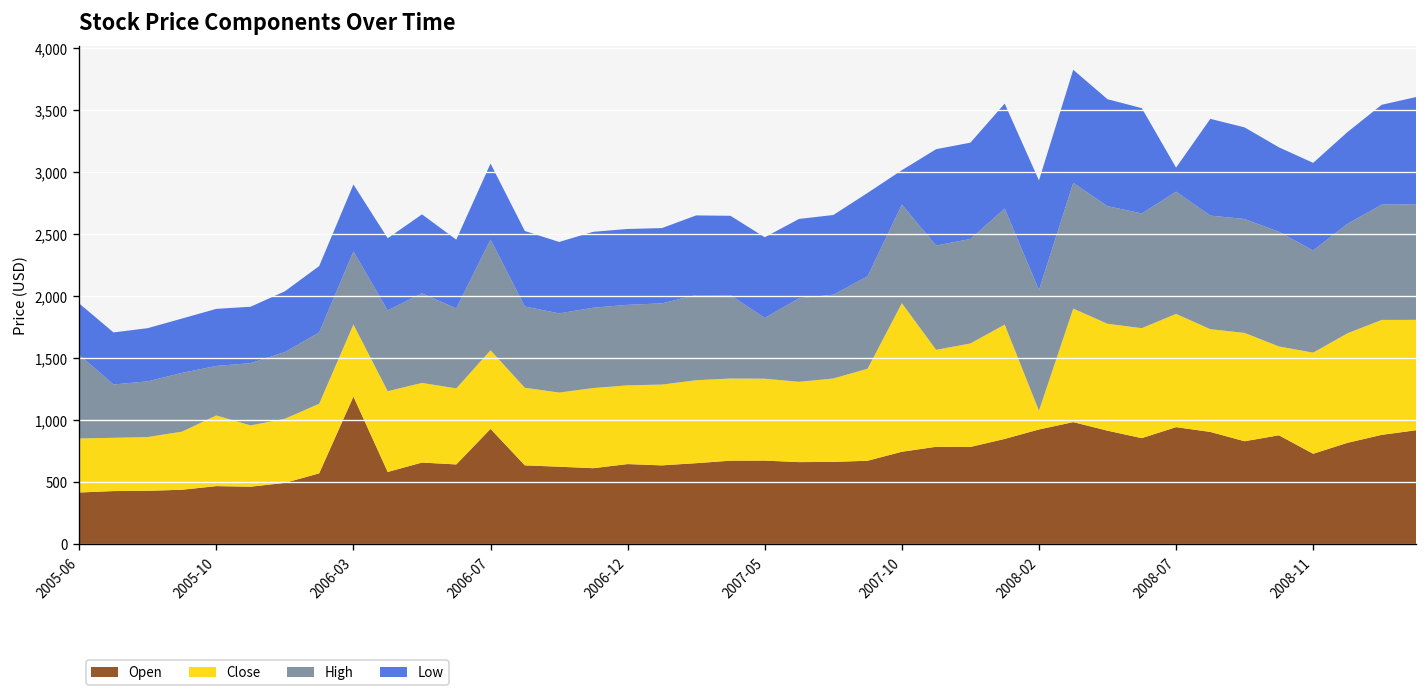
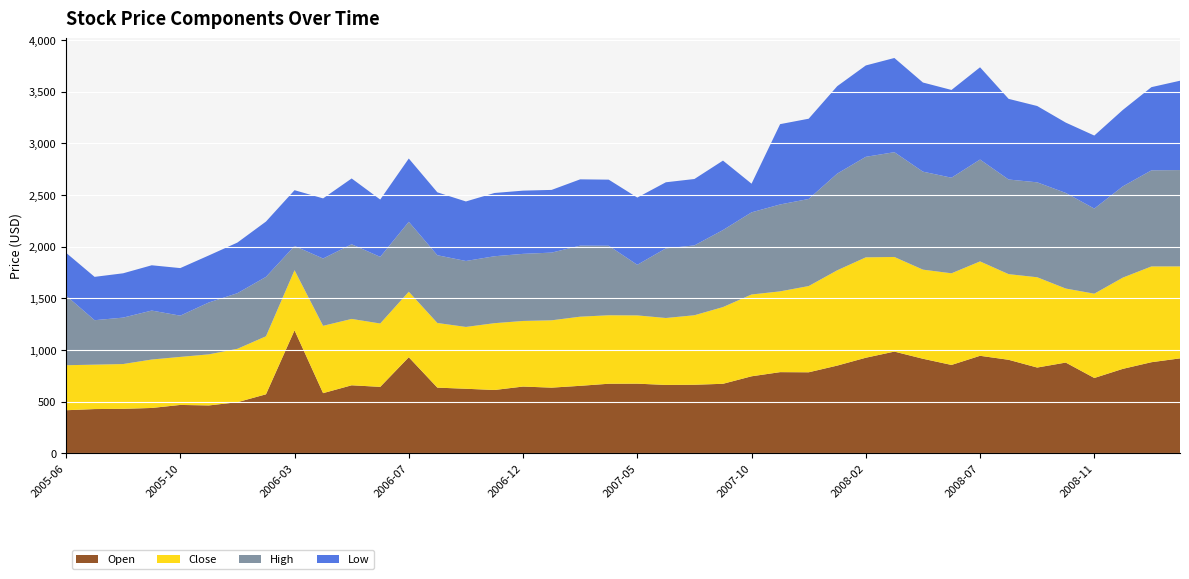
Close, 2005-10: 570 -> 470
High, 2006-03: 590 -> 240
High, 2006-07: 890 -> 680
Close, 2007-10: 1,200 -> 790
Close, 2008-02: 150 -> 970
Low, 2008-07: 190 -> 890
